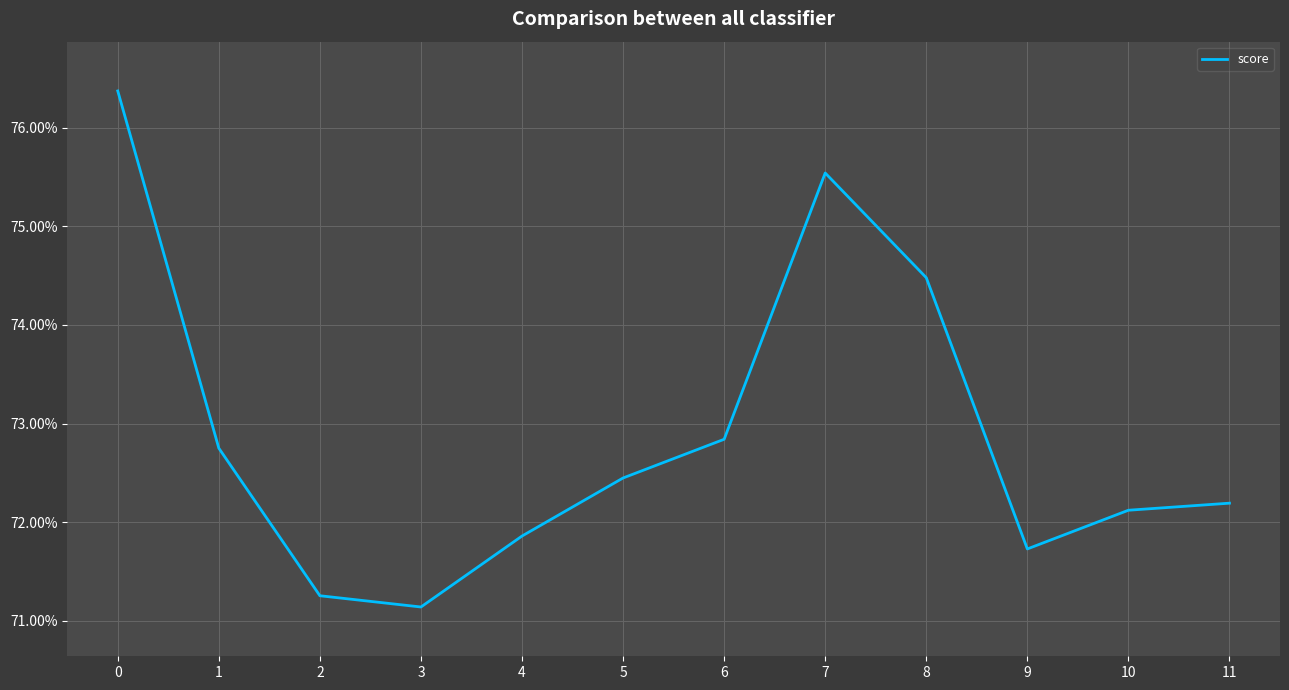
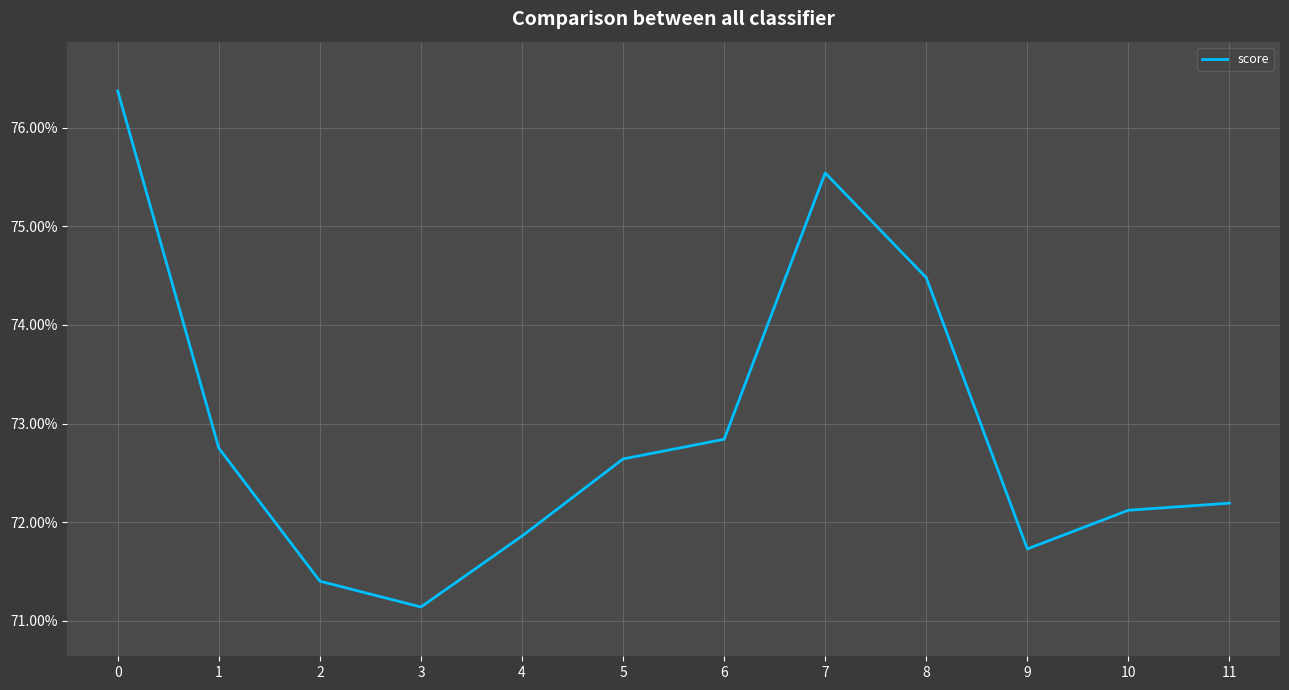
2: 71.3% -> 71.4%
5: 72.4% -> 72.6%
